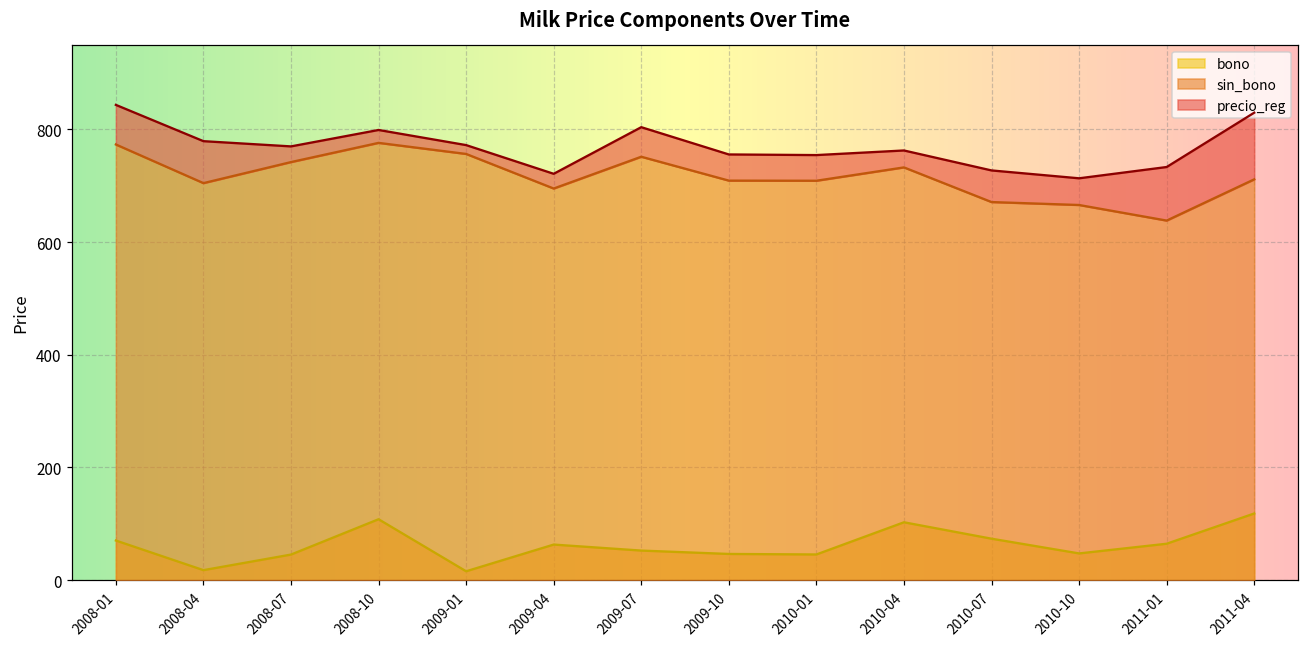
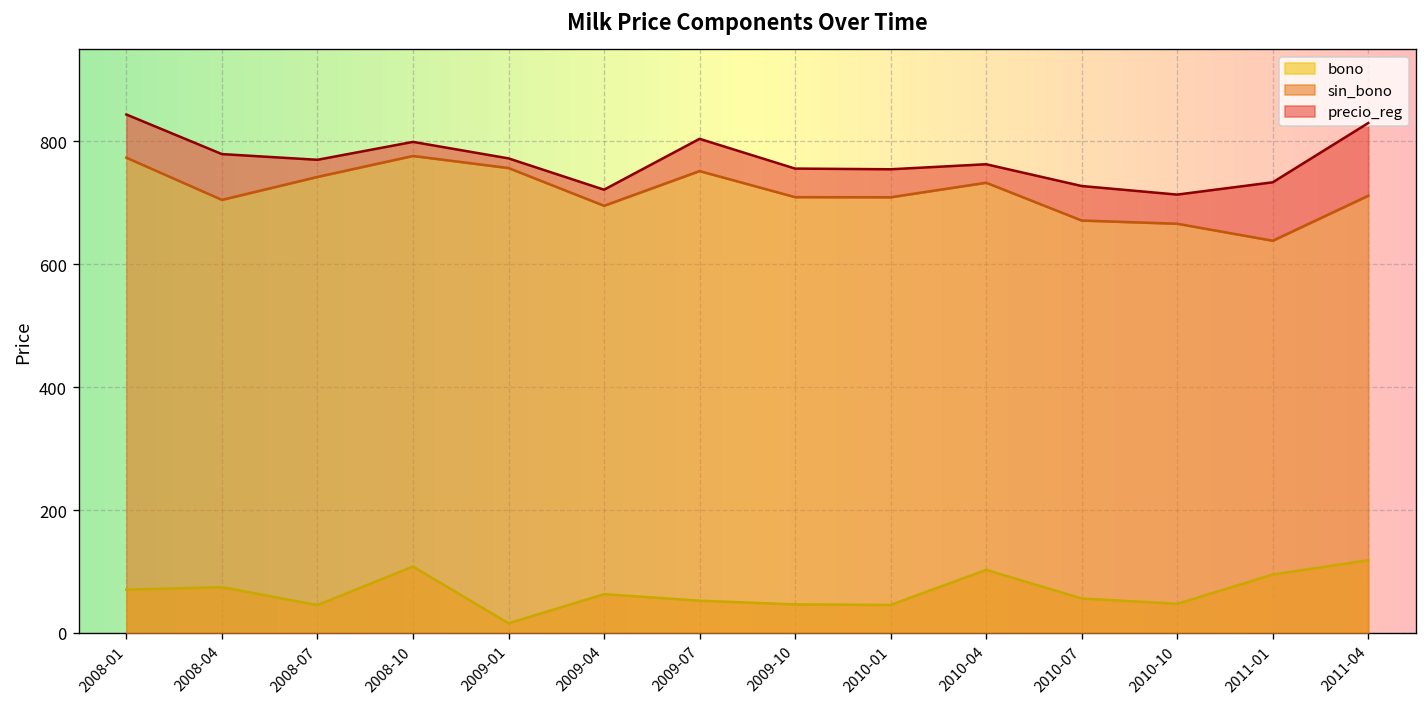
bono, 2008-04: 20 -> 70
bono, 2010-07: 70 -> 60
bono, 2011-01: 60 -> 100
